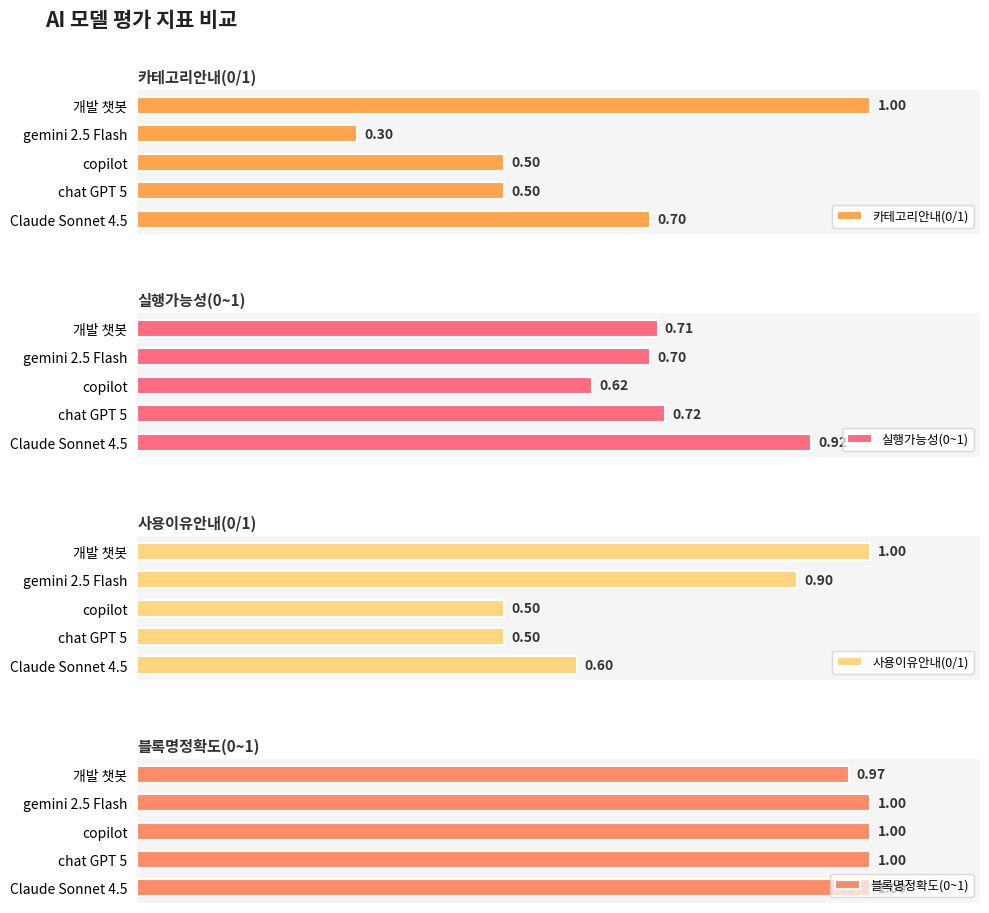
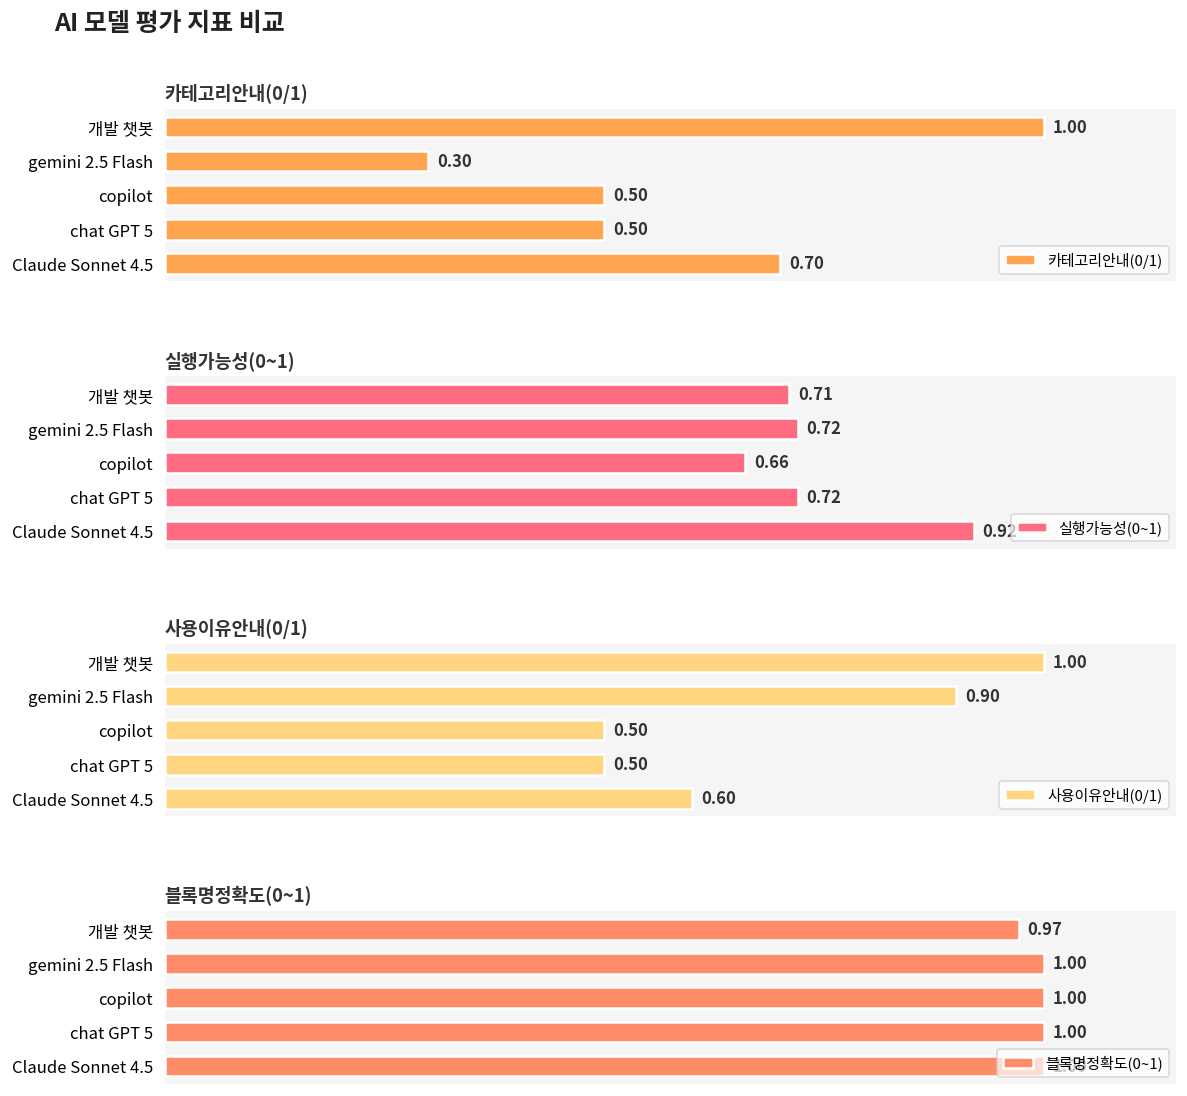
실행가능성(0~1), gemini 2.5 Flash: 0.70 -> 0.72
실행가능성(0~1), copilot: 0.62 -> 0.66
